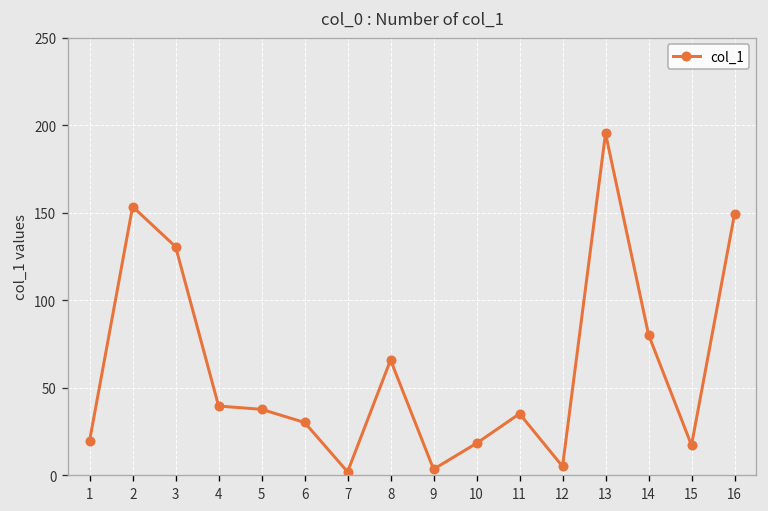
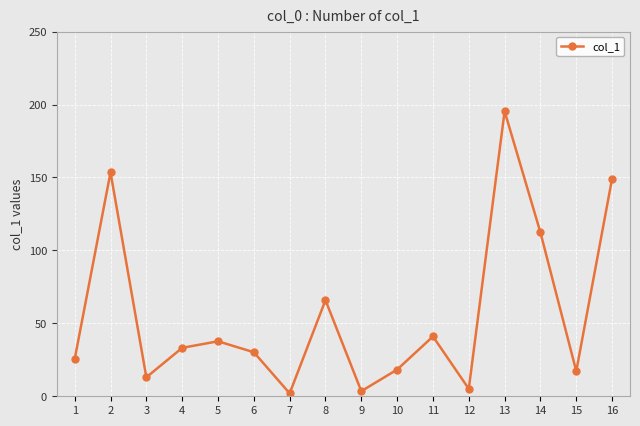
1: 20 -> 26
3: 131 -> 13
4: 40 -> 33
11: 35 -> 41
14: 80 -> 112
